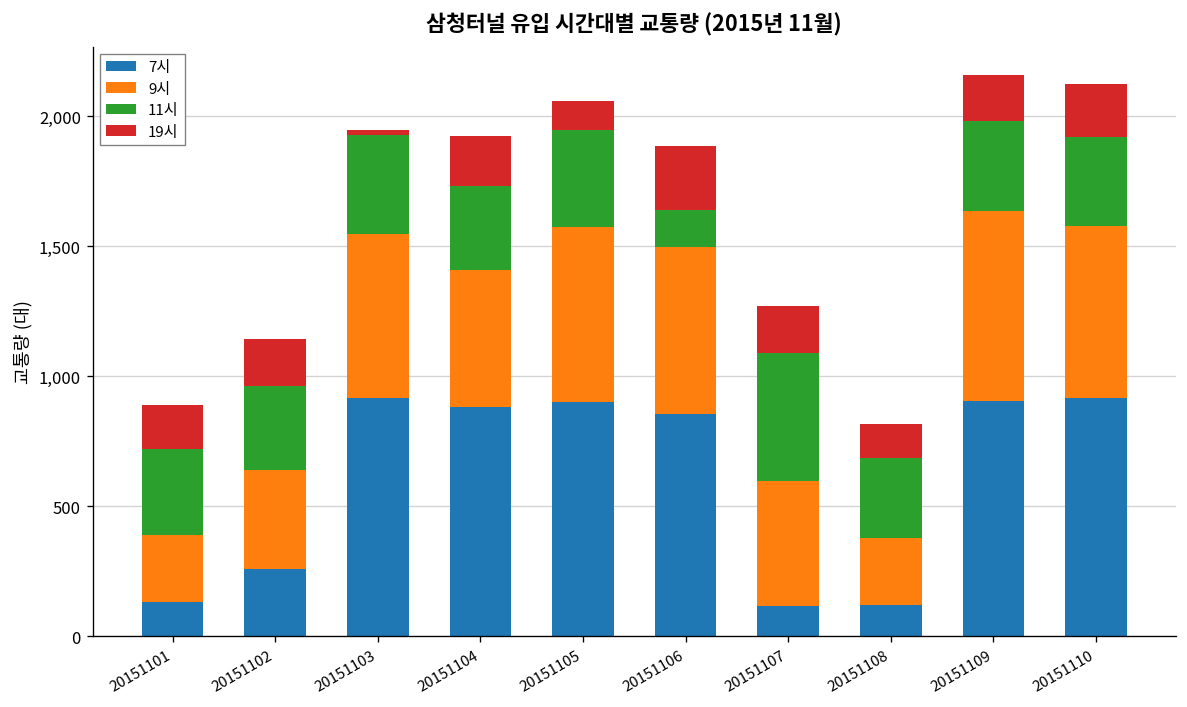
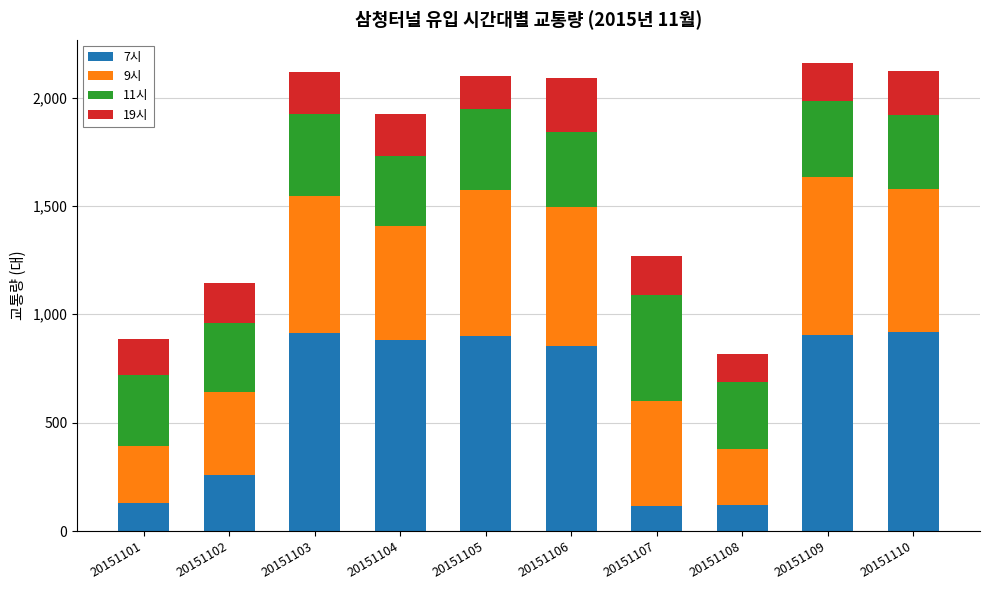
19시, 20151103: 20 -> 190
19시, 20151105: 110 -> 160
11시, 20151106: 140 -> 350
